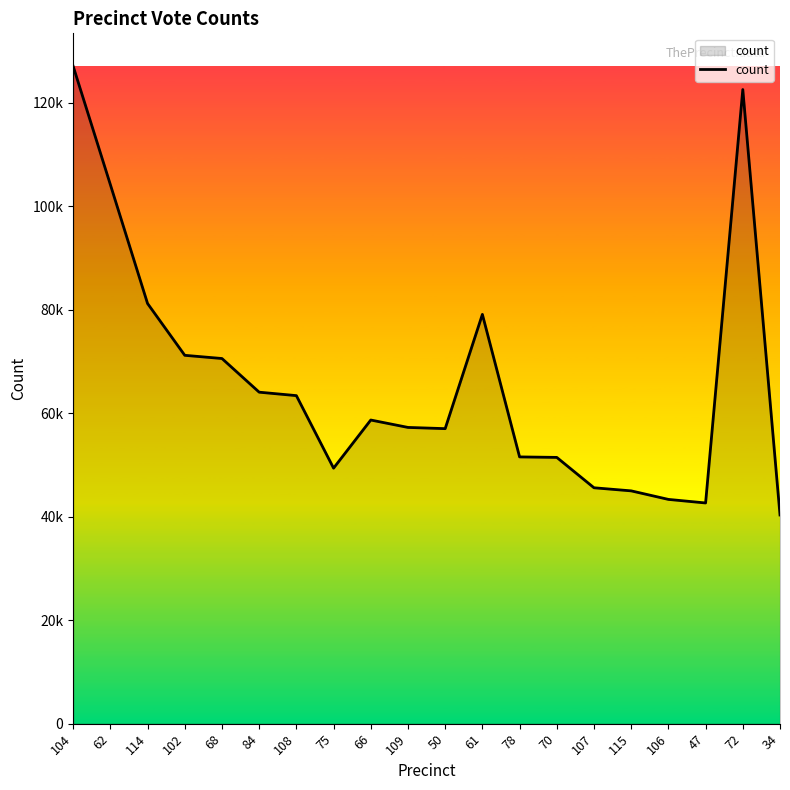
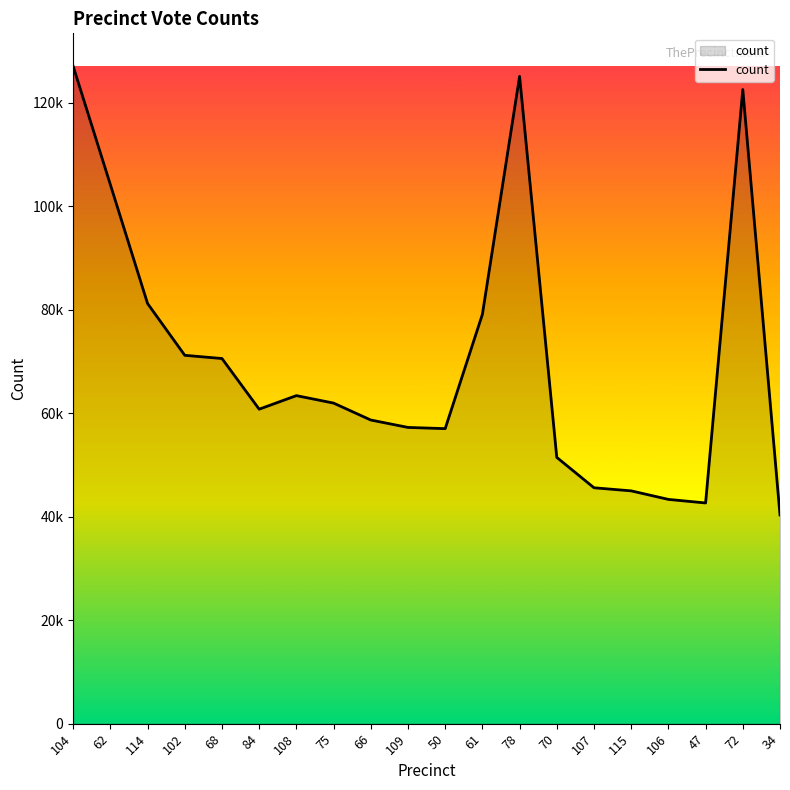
84: 64000 -> 61000
75: 49000 -> 62000
78: 52000 -> 125000
